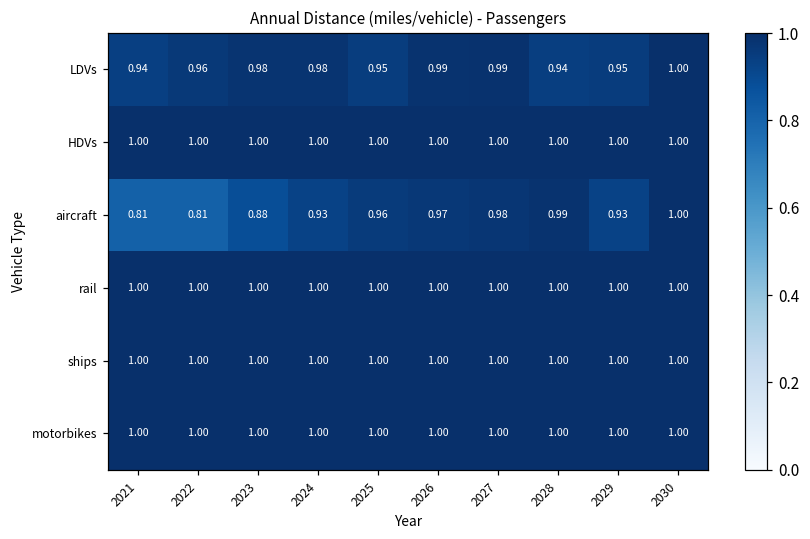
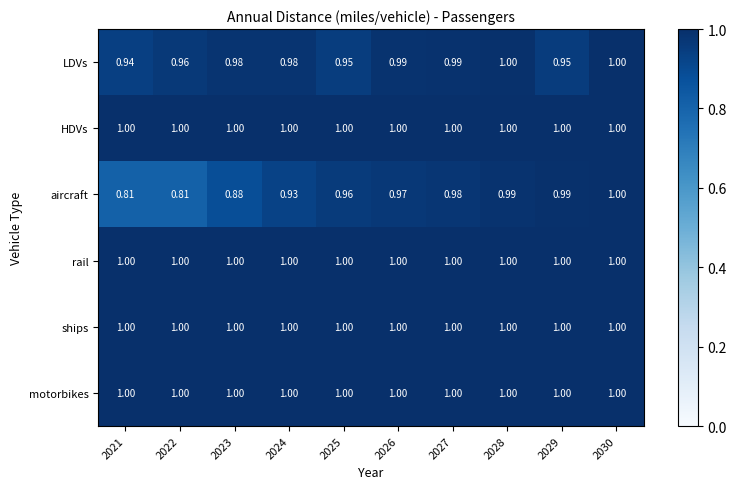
LDVs, 2028: 0.94 -> 1.00
aircraft, 2029: 0.93 -> 0.99
